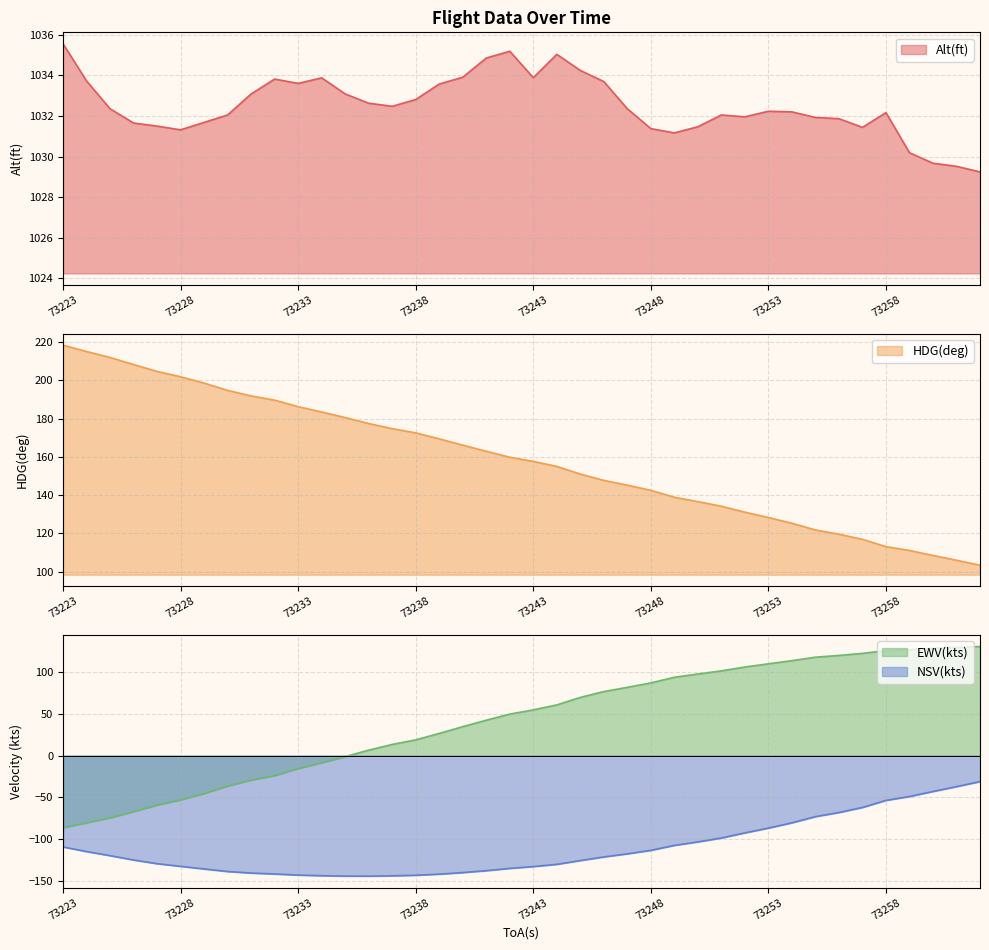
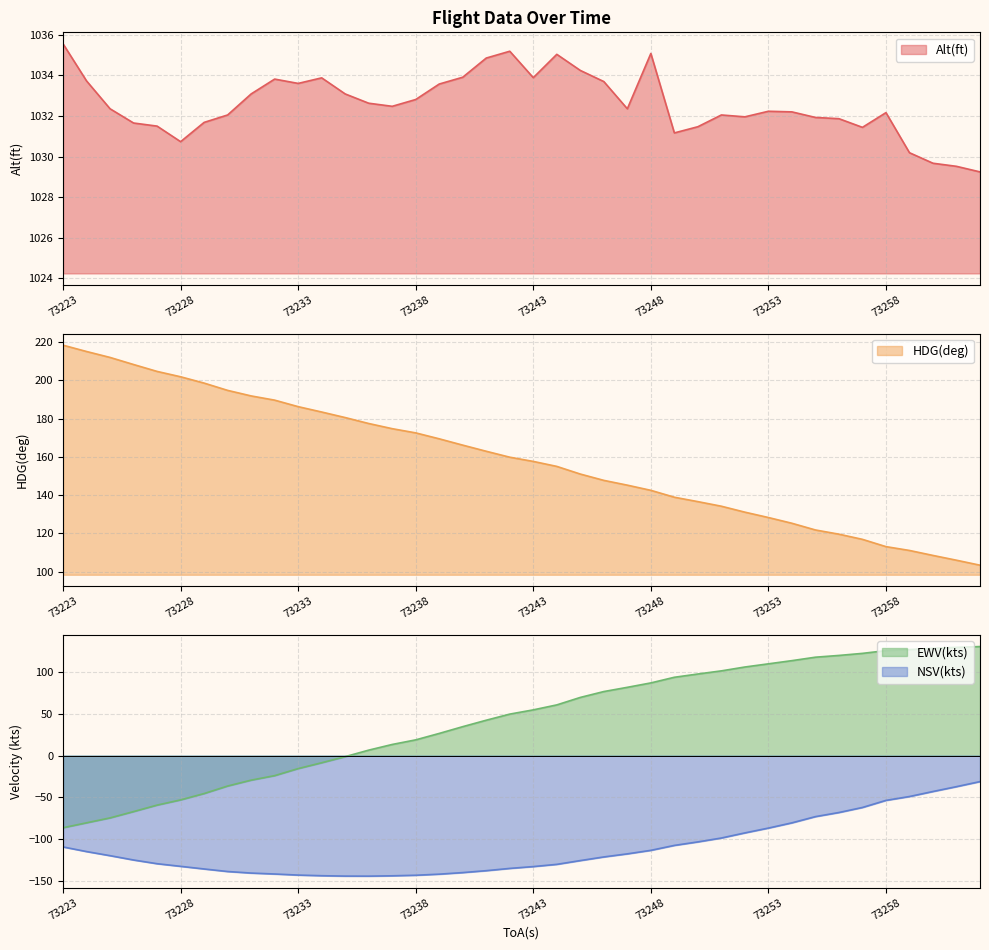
Flight Data Over Time, 73228: 1031.3 -> 1030.7
Flight Data Over Time, 73248: 1031.4 -> 1035.1
